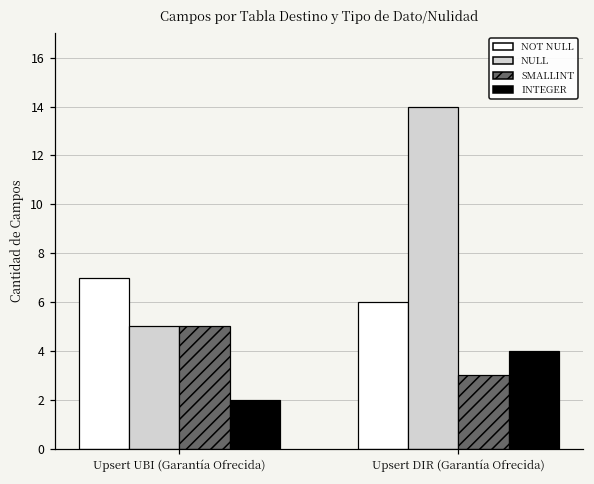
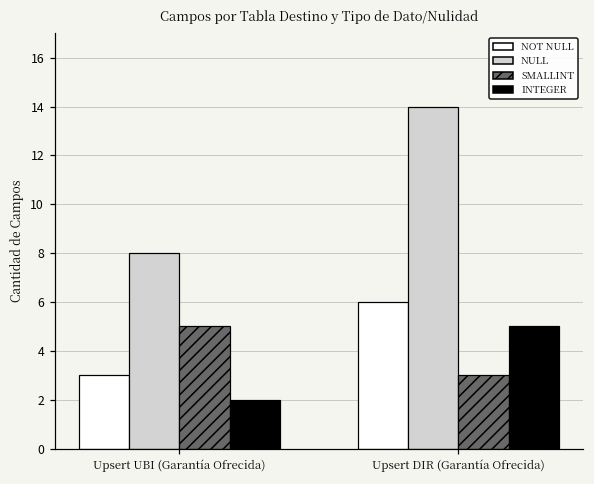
NOT NULL, Upsert UBI (Garantía Ofrecida): 7 -> 3
NULL, Upsert UBI (Garantía Ofrecida): 5 -> 8
INTEGER, Upsert DIR (Garantía Ofrecida): 4 -> 5
